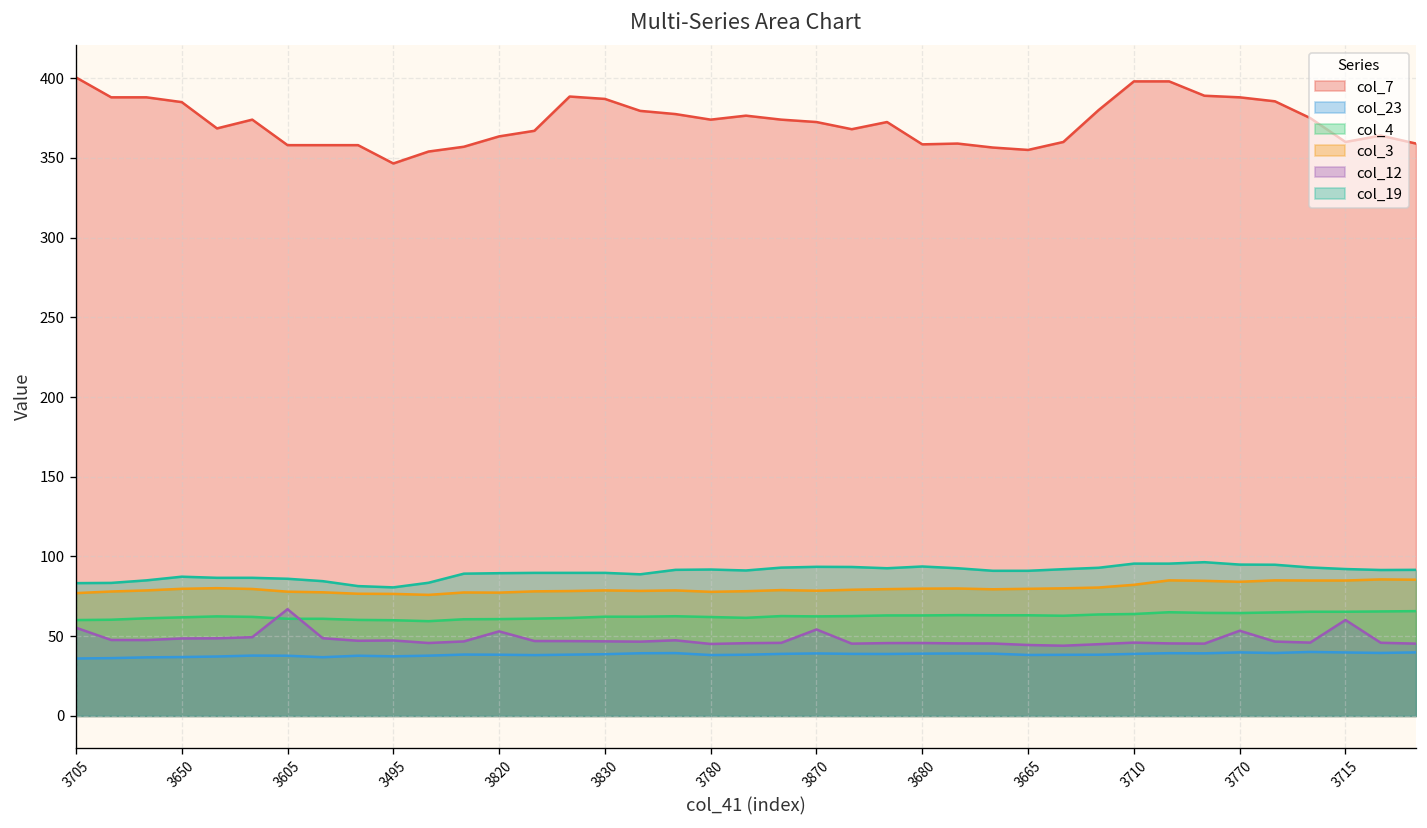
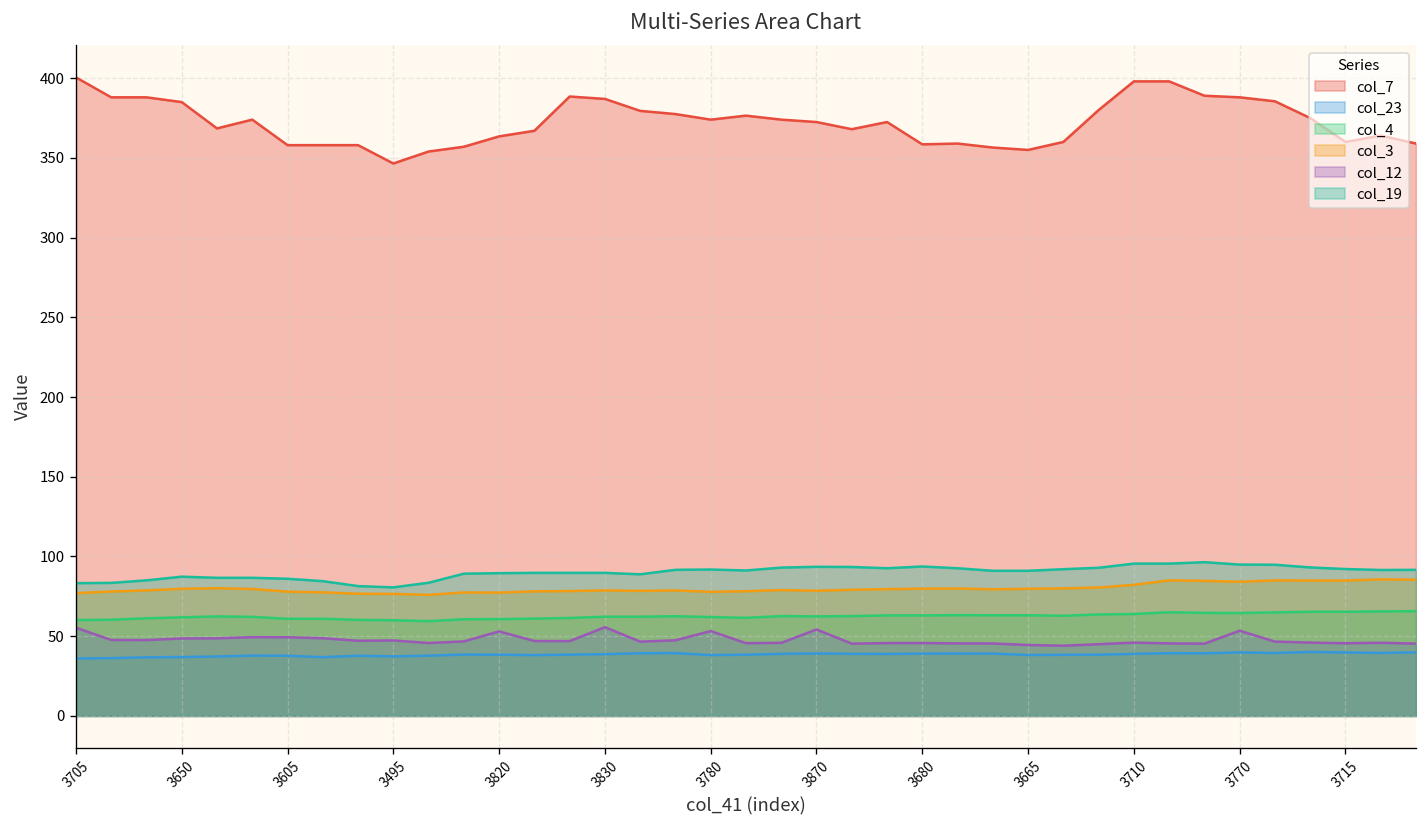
col_12, 3605: 67 -> 49
col_12, 3830: 47 -> 56
col_12, 3780: 45 -> 53
col_12, 3715: 60 -> 46
